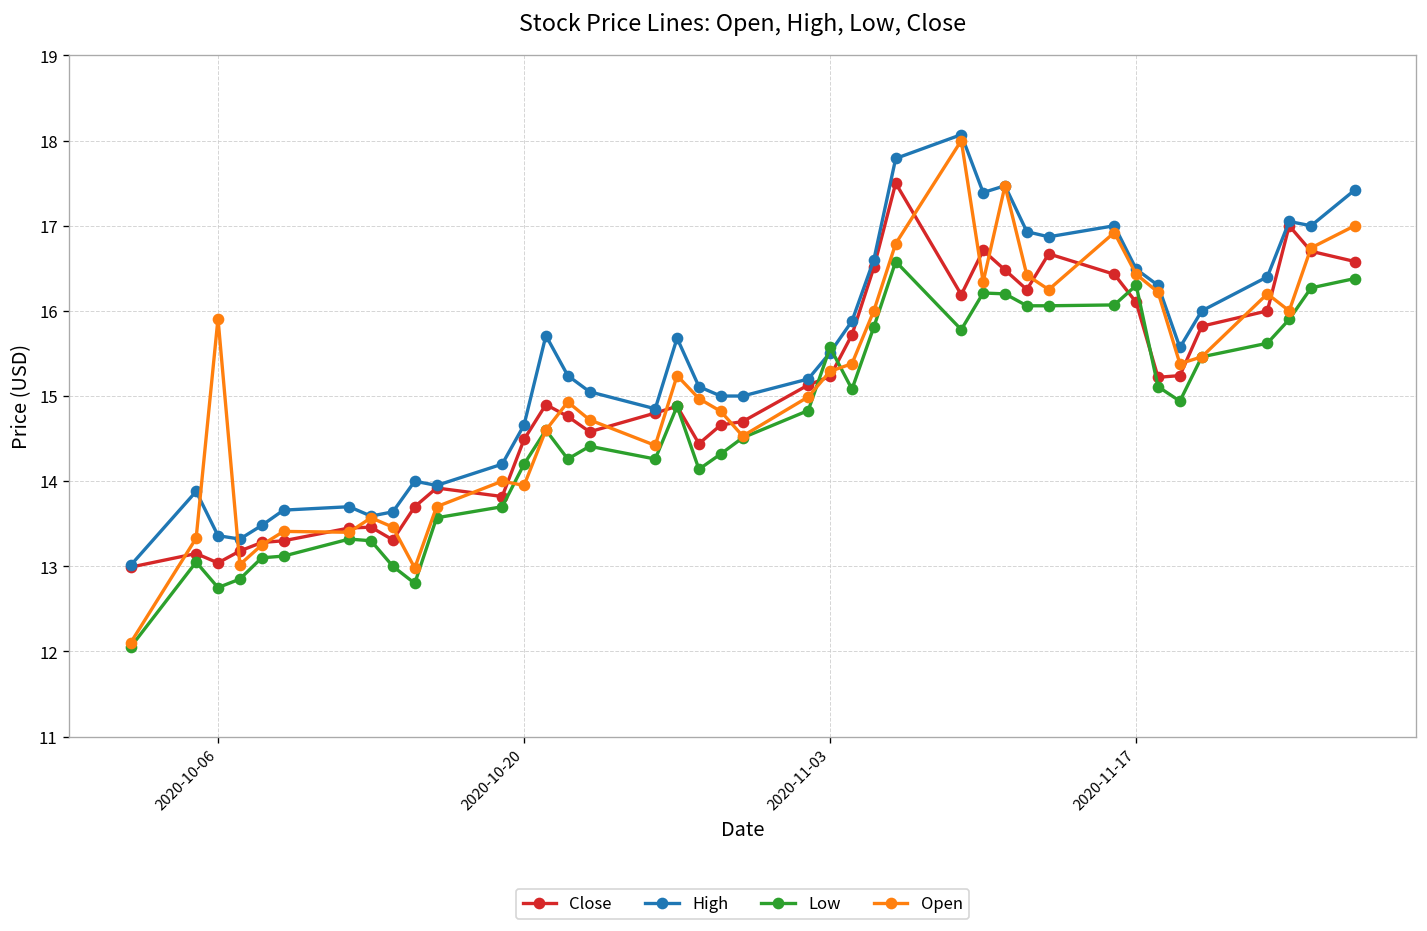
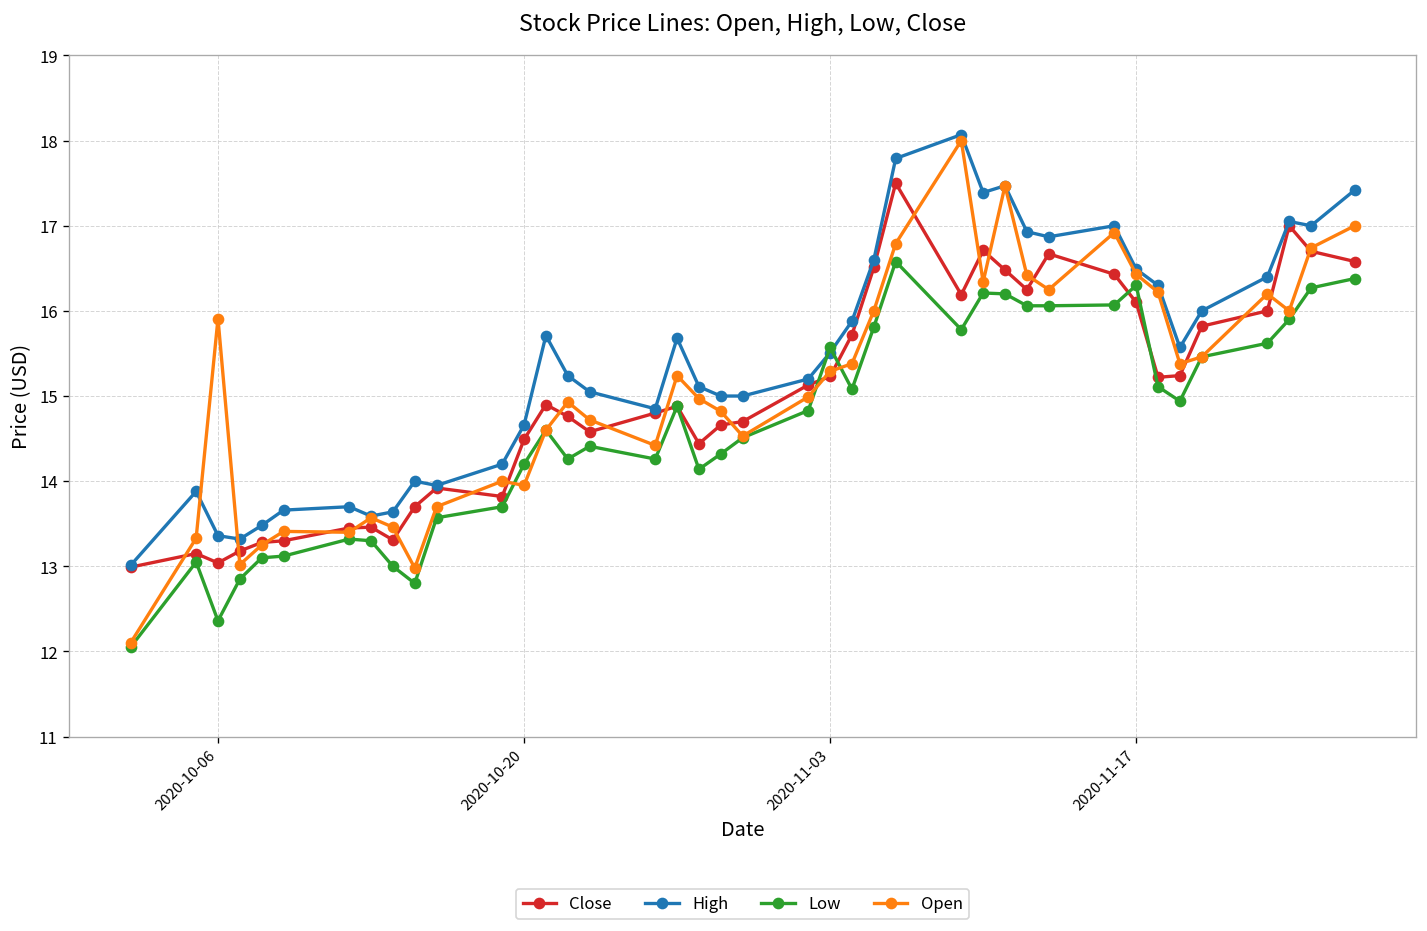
Low, 2020-10-06: 12.8 -> 12.4
